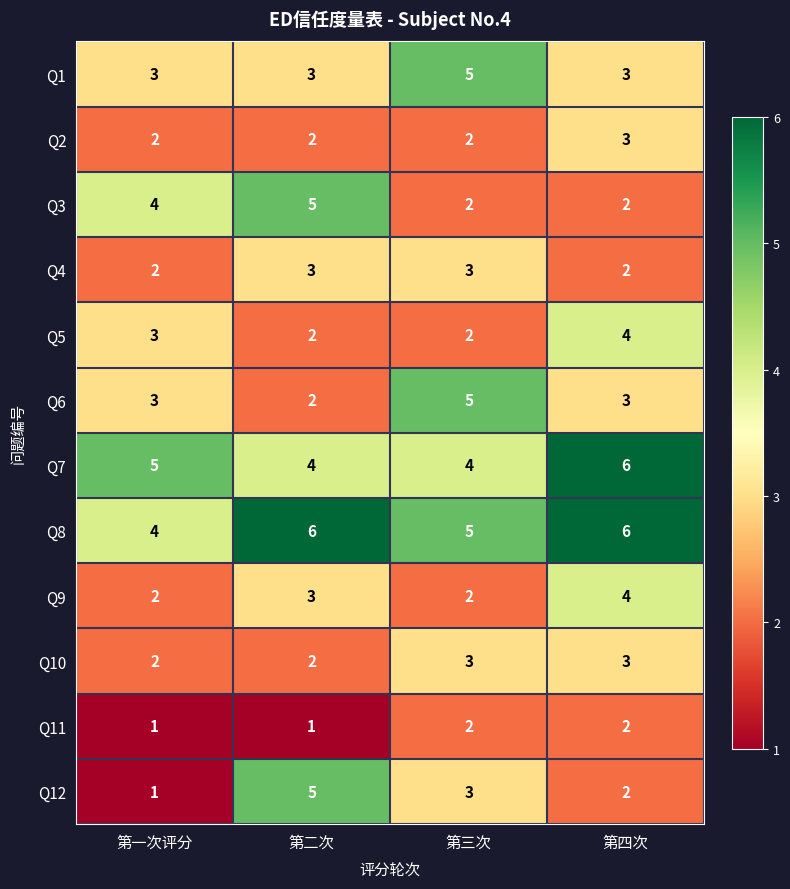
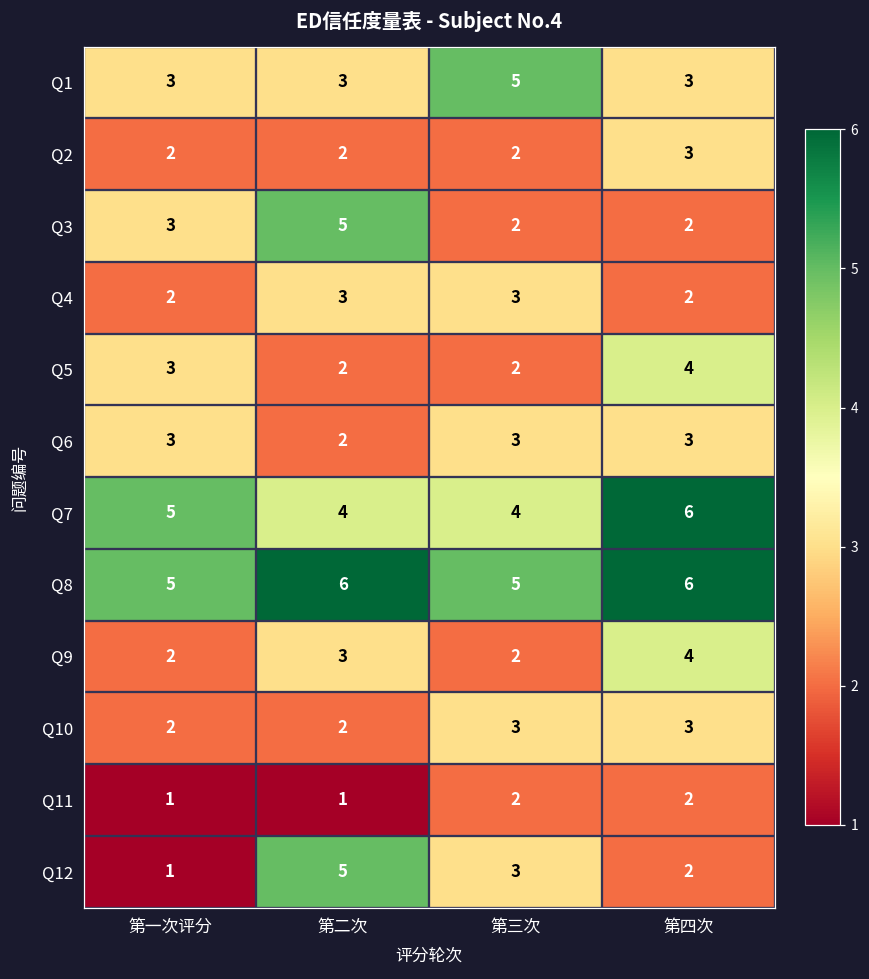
Q3, 第一次评分: 4 -> 3
Q6, 第三次: 5 -> 3
Q8, 第一次评分: 4 -> 5
